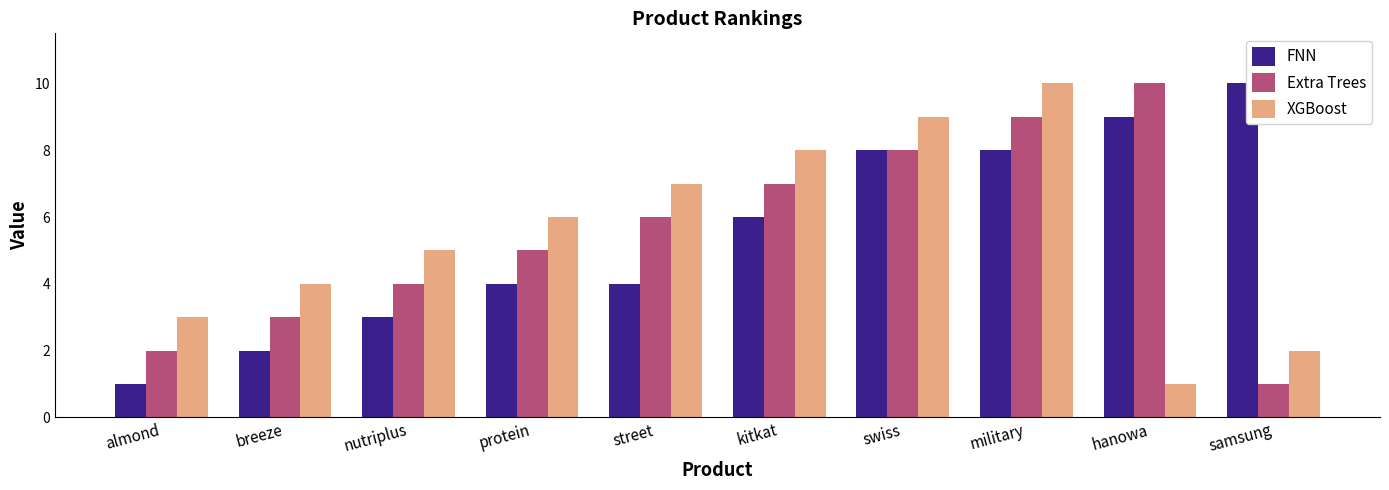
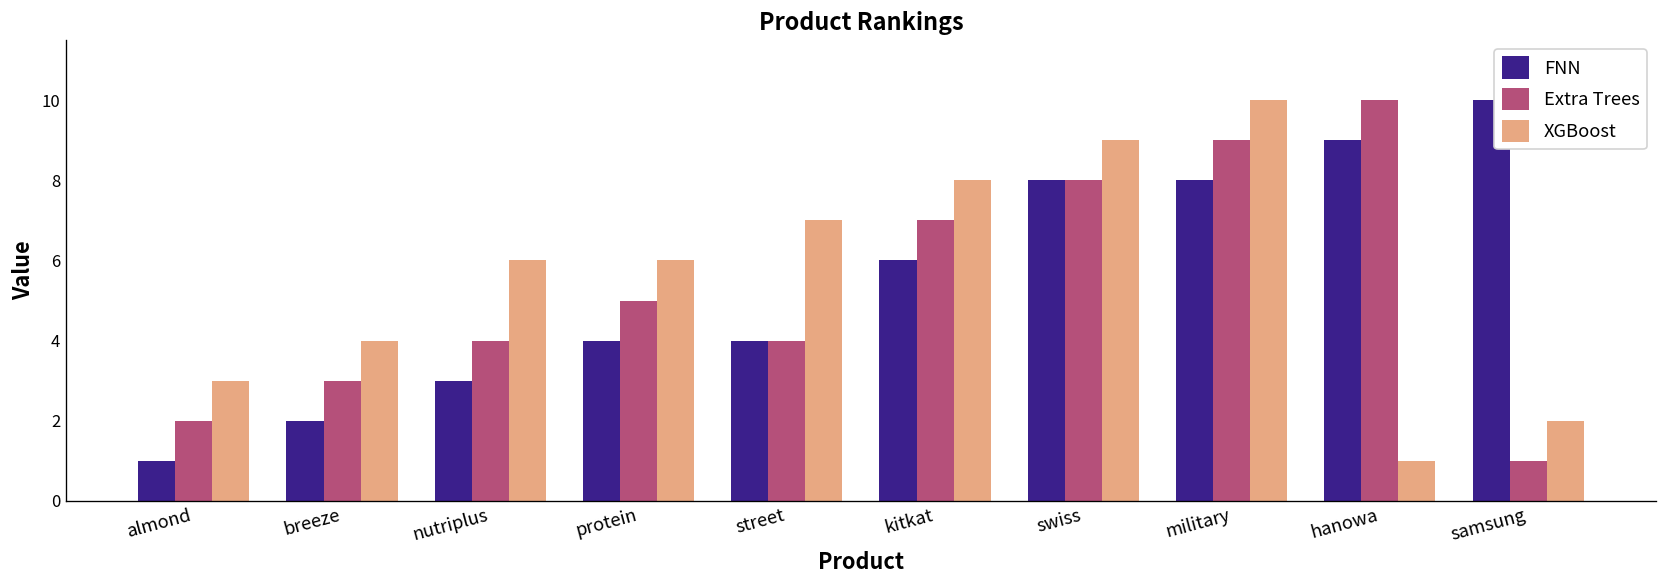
XGBoost, nutriplus: 5 -> 6
Extra Trees, street: 6 -> 4
